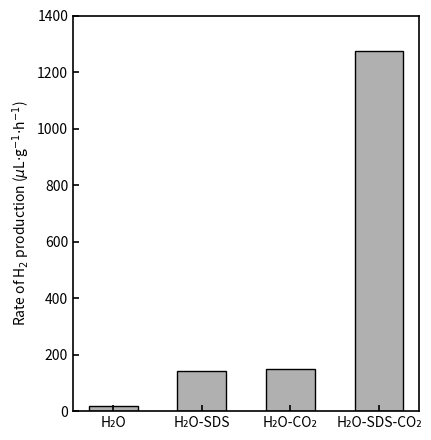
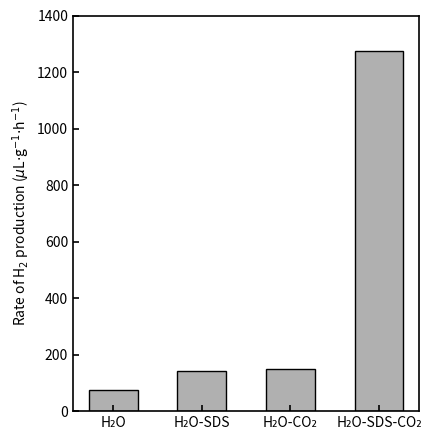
H₂O: 20 -> 80
